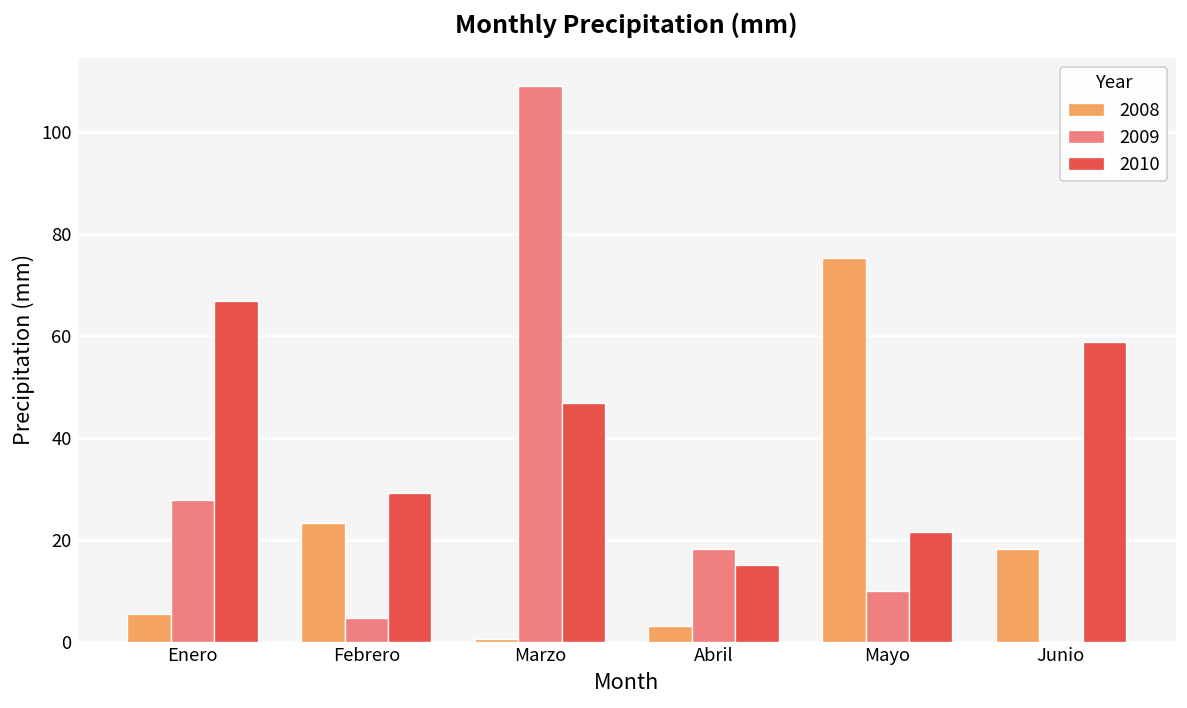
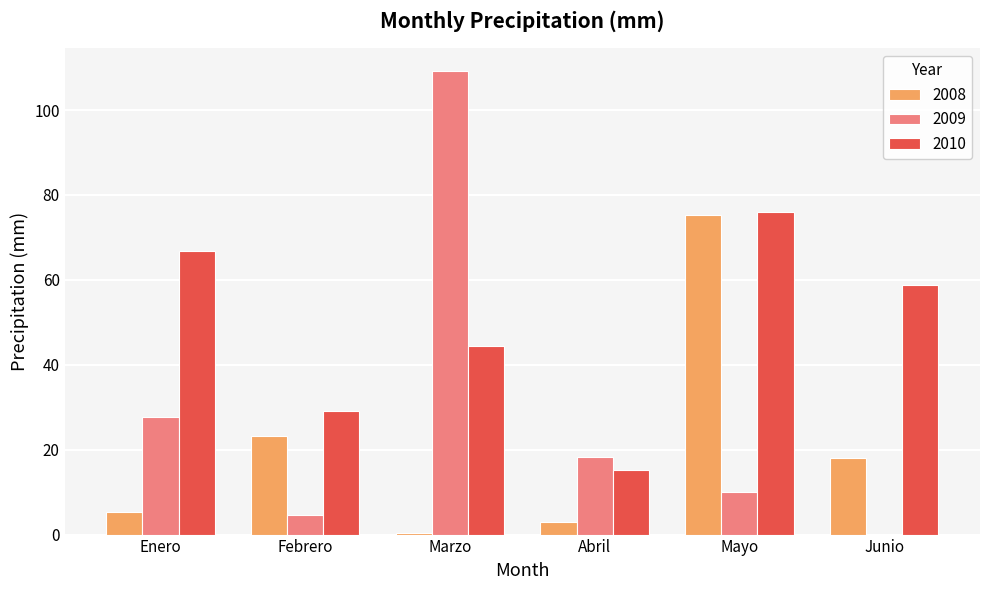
2010, Marzo: 47 -> 45
2010, Mayo: 22 -> 76
